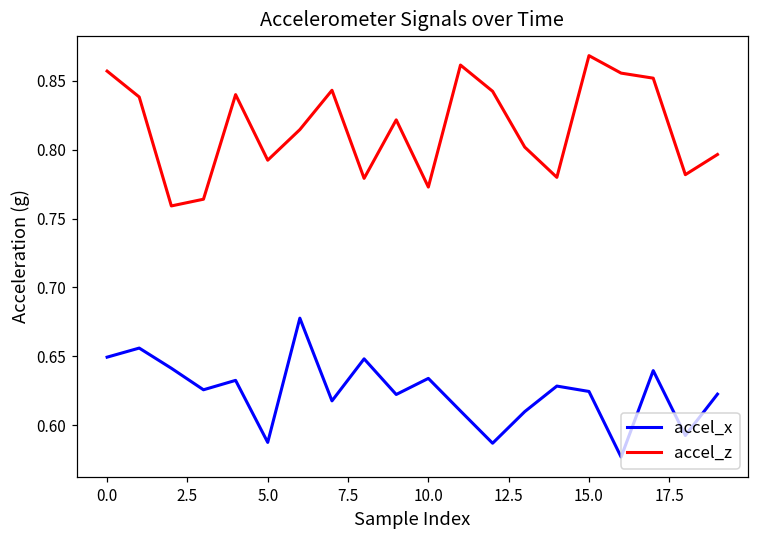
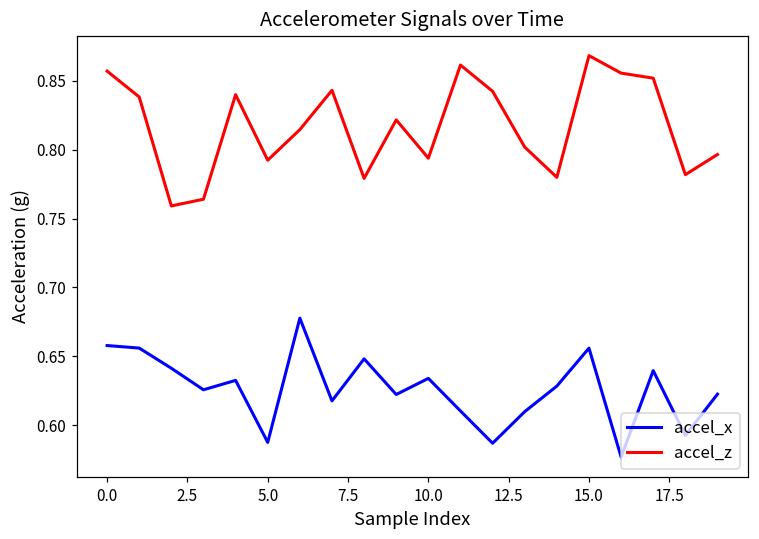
accel_x, 0.0: 0.649 -> 0.658
accel_z, 10.0: 0.773 -> 0.794
accel_x, 15.0: 0.625 -> 0.656
